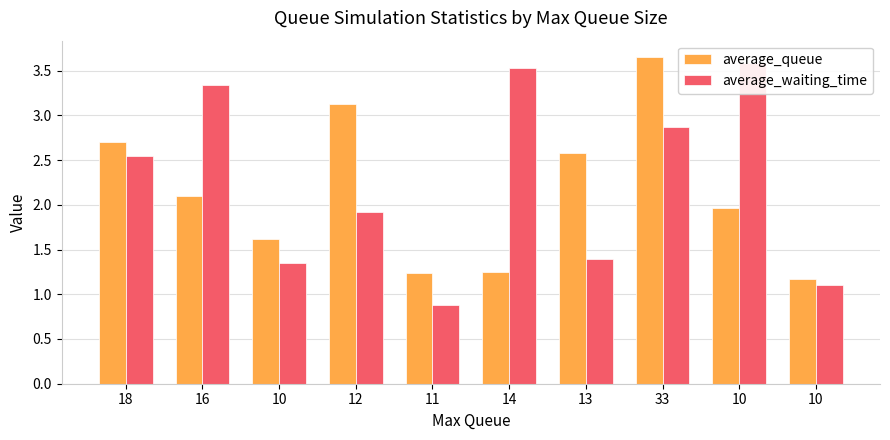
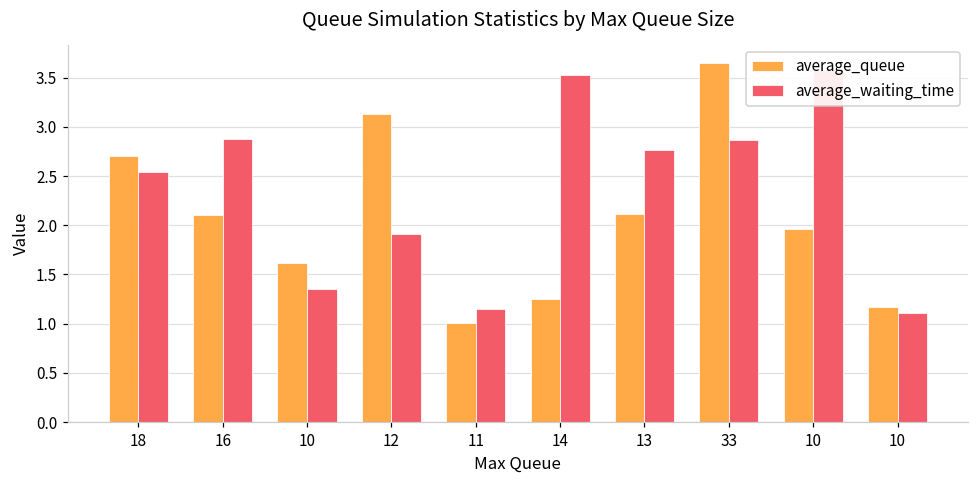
average_waiting_time, 16: 3.3 -> 2.9
average_queue, 11: 1.2 -> 1.0
average_waiting_time, 11: 0.9 -> 1.1
average_queue, 13: 2.6 -> 2.1
average_waiting_time, 13: 1.4 -> 2.8
